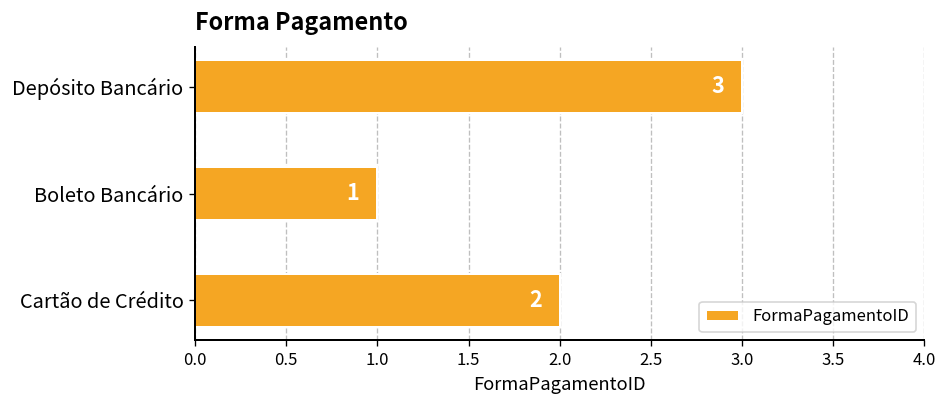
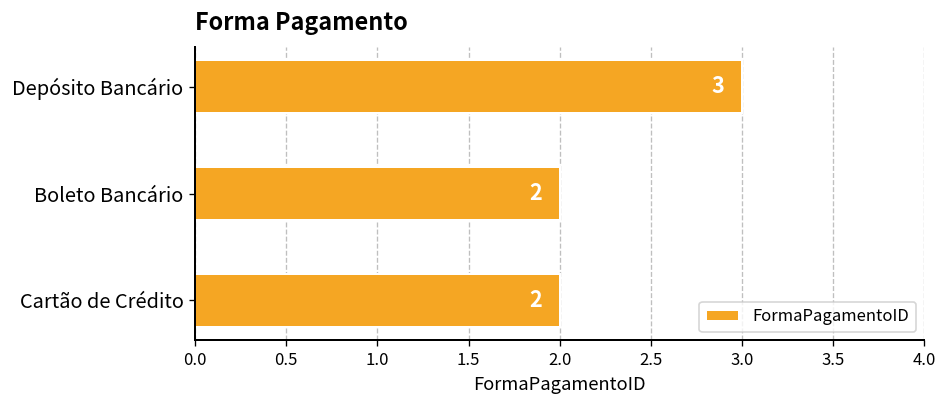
Boleto Bancário: 1 -> 2
